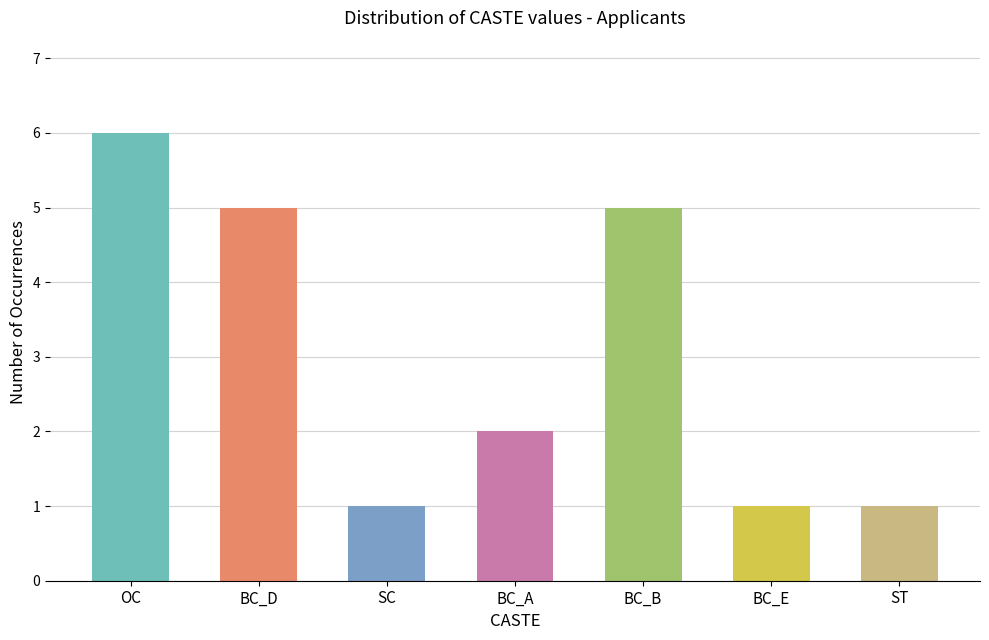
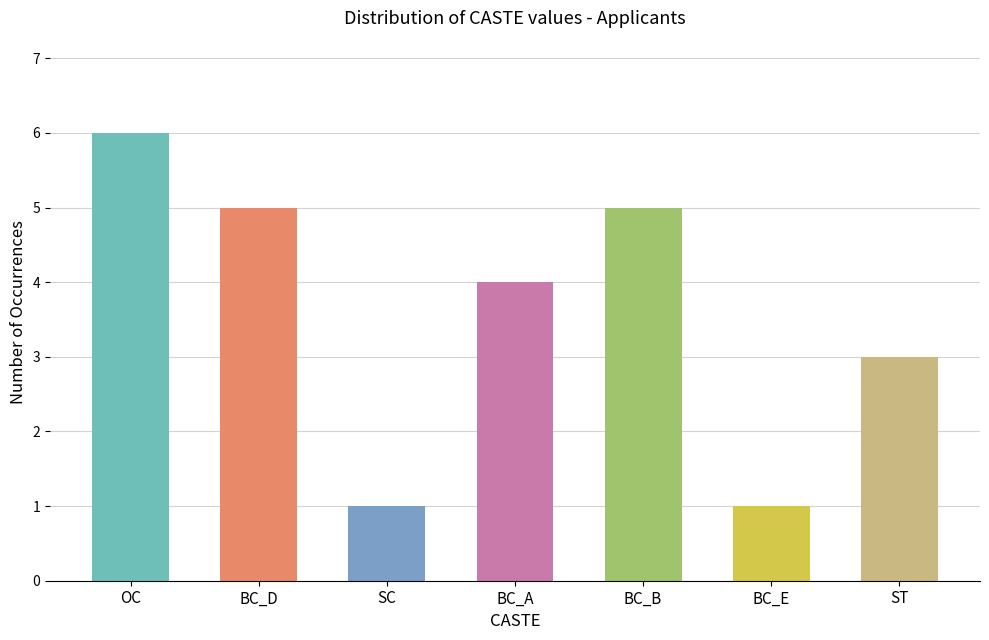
BC_A: 2 -> 4
ST: 1 -> 3
